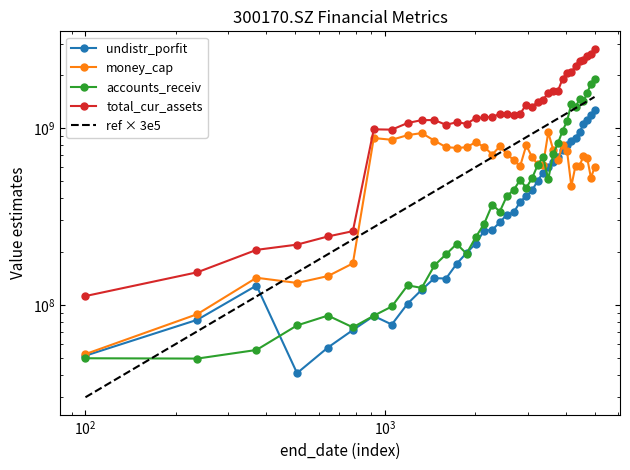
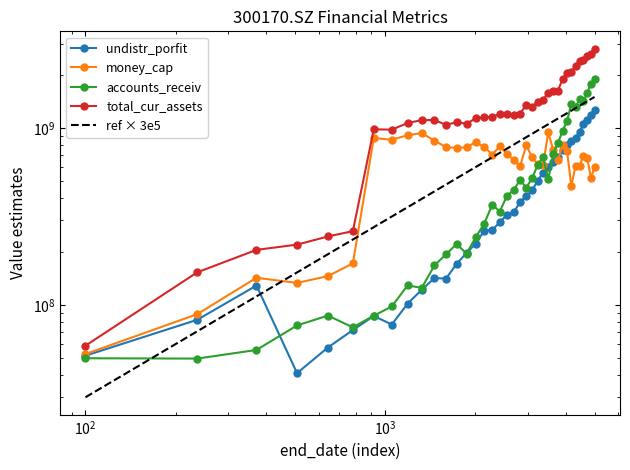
total_cur_assets, 10^2: 110000000 -> 59000000
